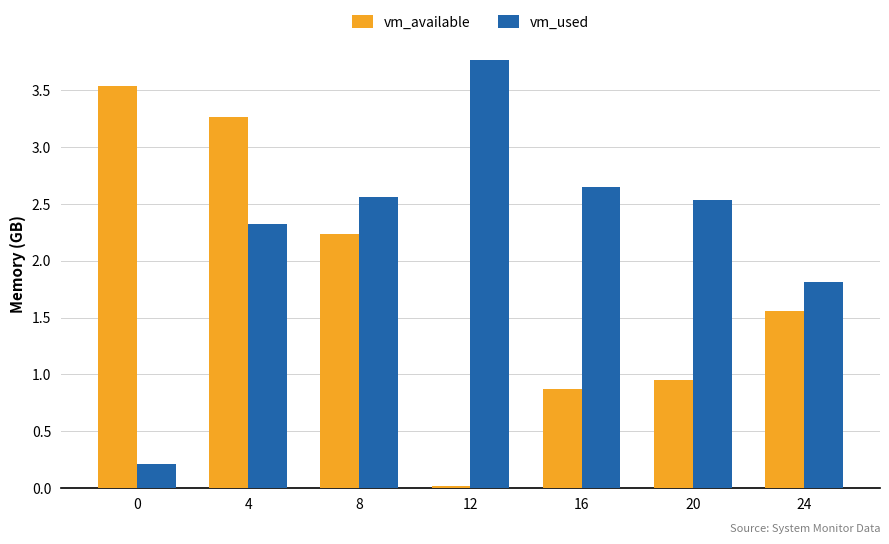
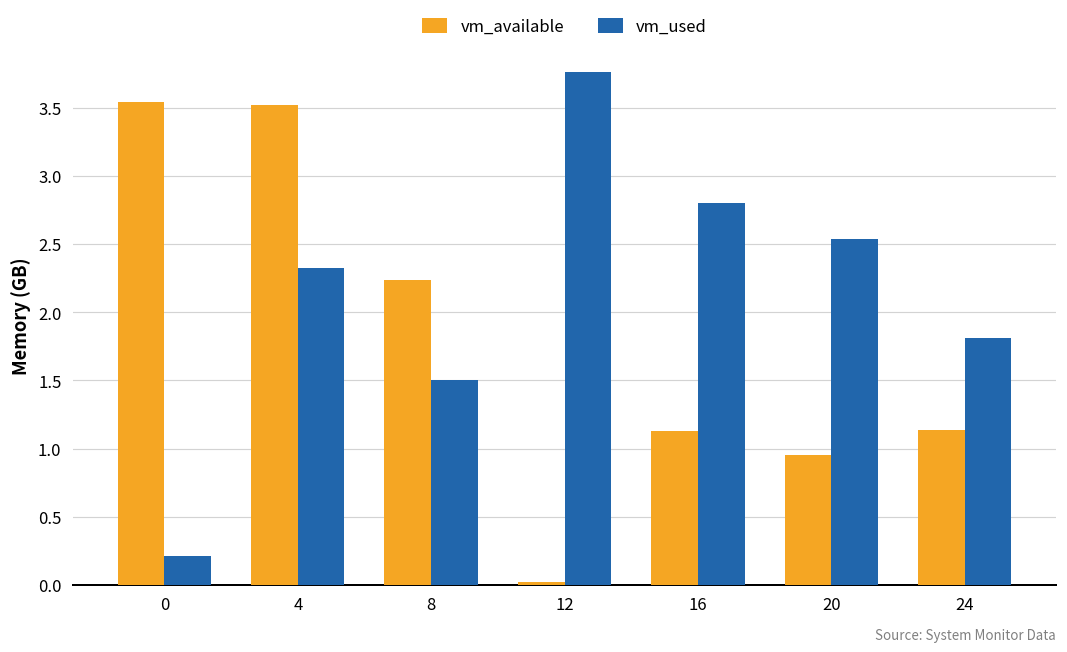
vm_available, 4: 3.26 -> 3.52
vm_used, 8: 2.56 -> 1.50
vm_available, 16: 0.88 -> 1.13
vm_used, 16: 2.65 -> 2.80
vm_available, 24: 1.56 -> 1.14
